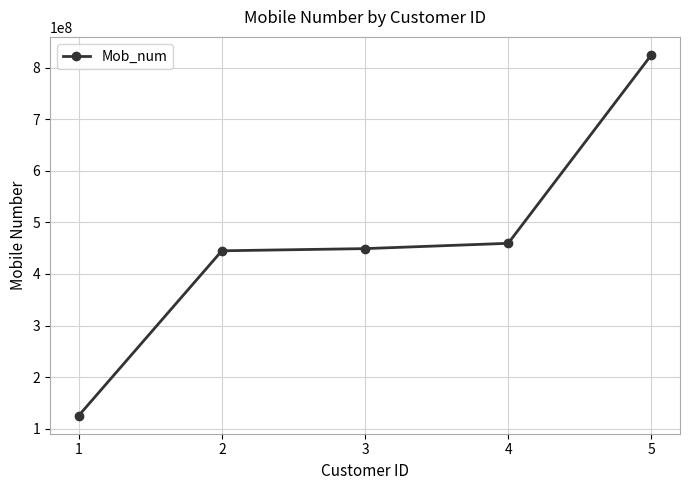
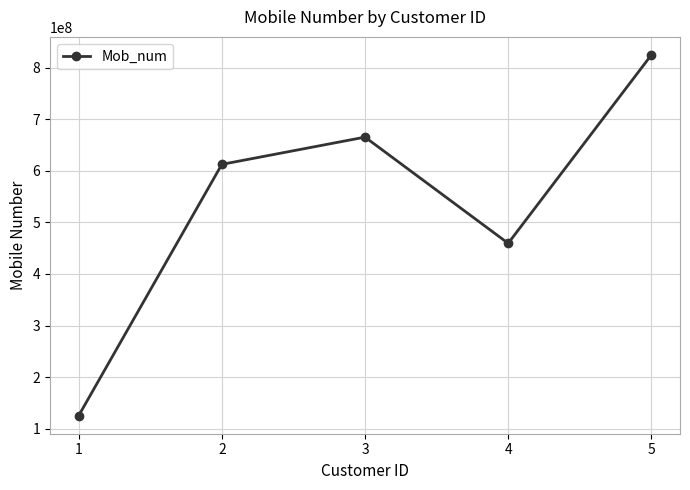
2: 440000000 -> 610000000
3: 450000000 -> 670000000
